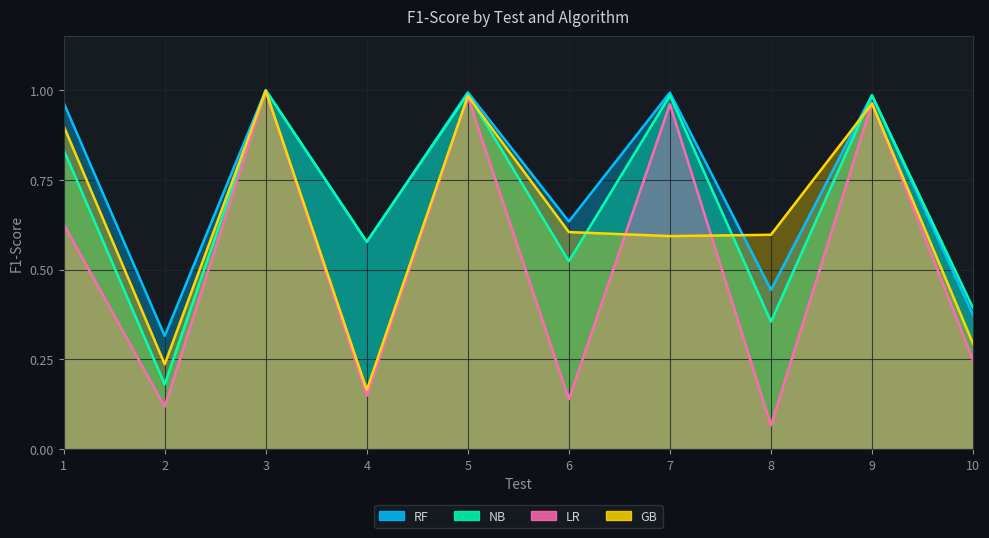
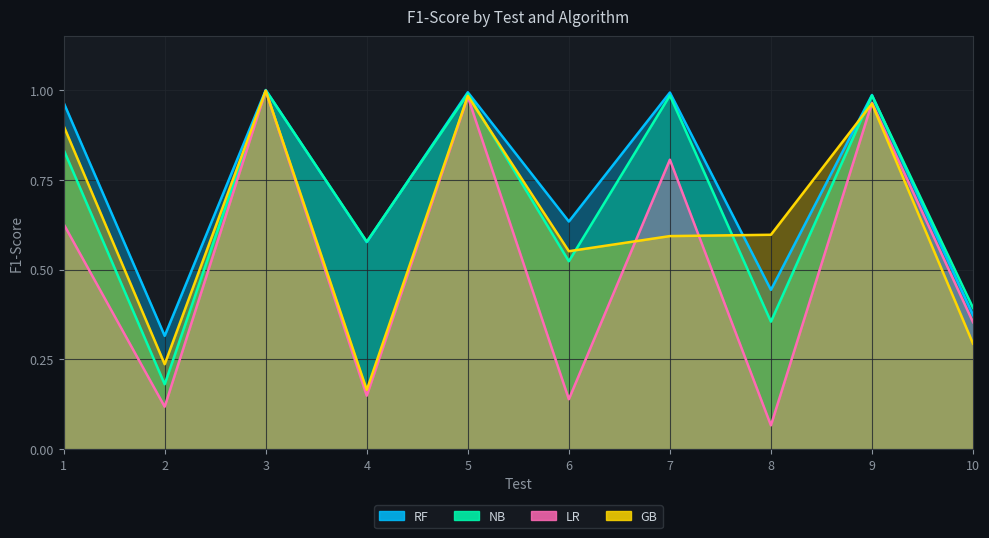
GB, 6: 0.60 -> 0.55
LR, 7: 0.96 -> 0.81
LR, 10: 0.25 -> 0.35
